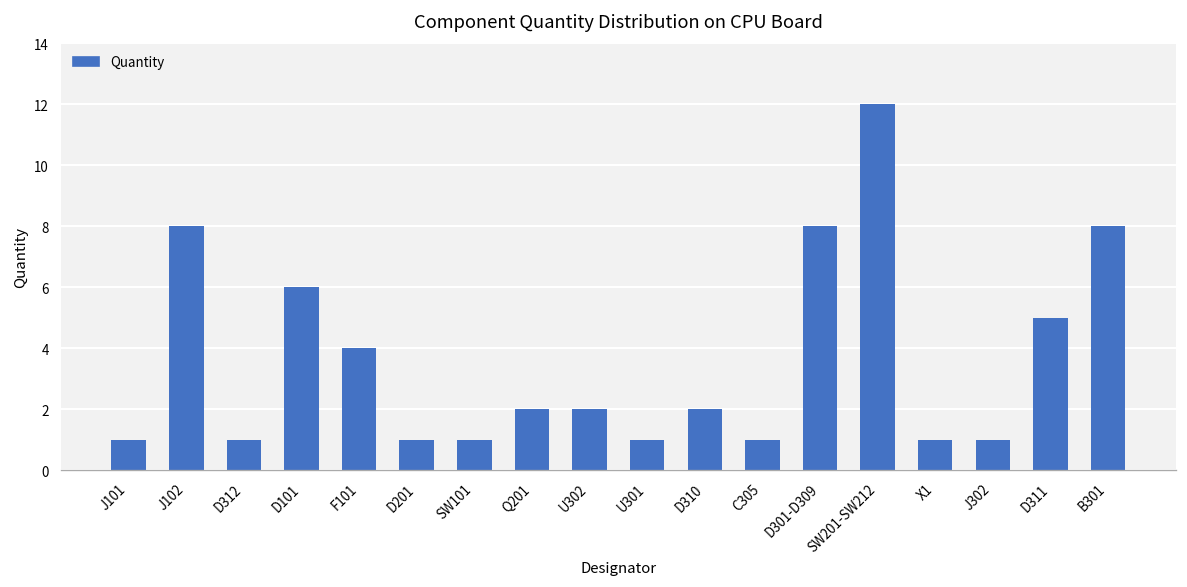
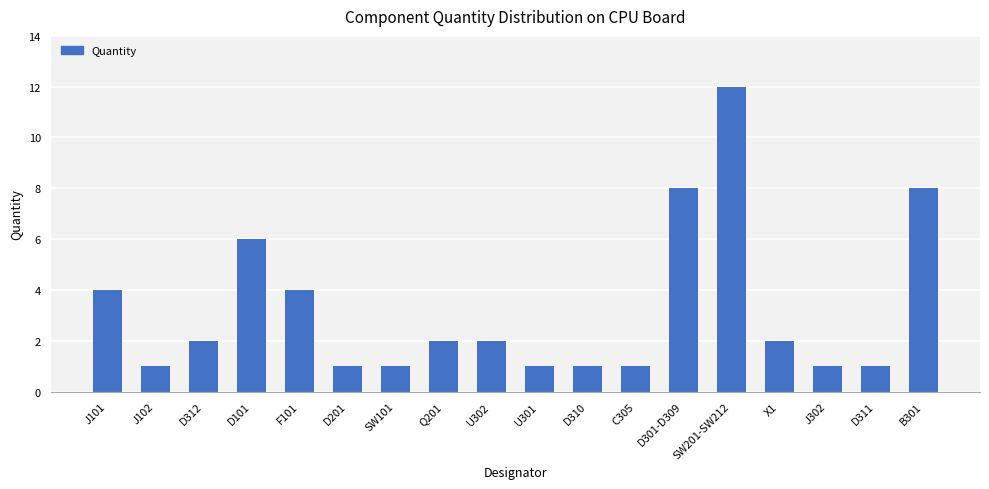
J101: 1 -> 4
J102: 8 -> 1
D312: 1 -> 2
D310: 2 -> 1
X1: 1 -> 2
D311: 5 -> 1
